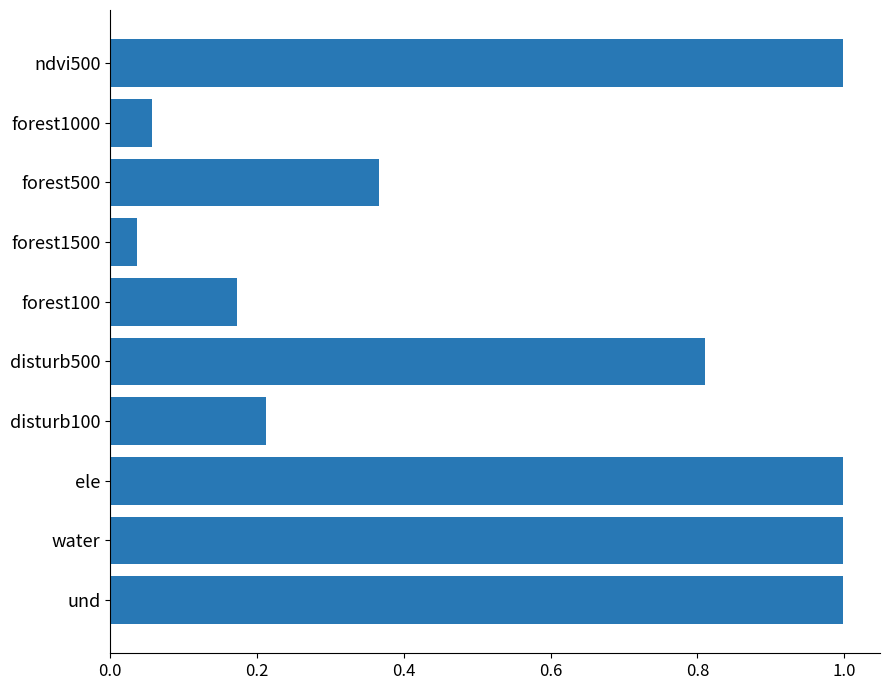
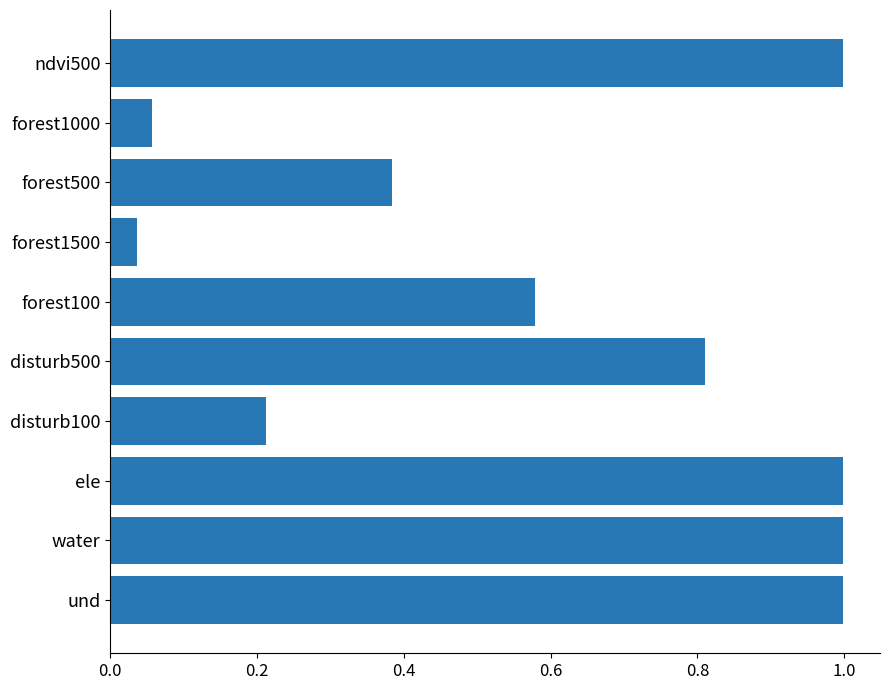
forest500: 0.37 -> 0.38
forest100: 0.17 -> 0.58
